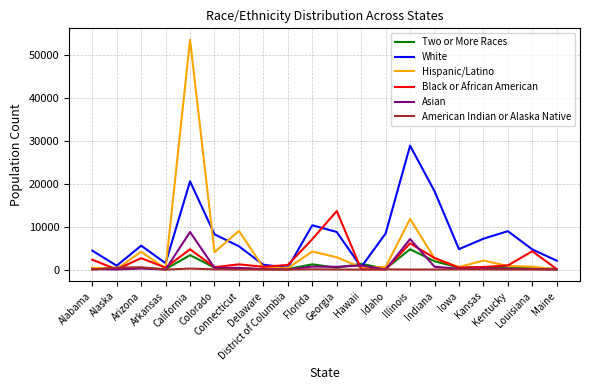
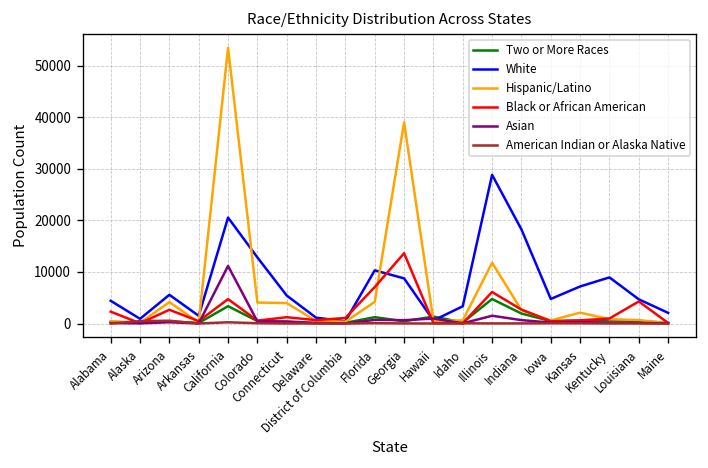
Asian, California: 9000 -> 11000
White, Colorado: 8000 -> 13000
Hispanic/Latino, Connecticut: 9000 -> 4000
Hispanic/Latino, Georgia: 3000 -> 39000
White, Idaho: 8000 -> 3000
Asian, Illinois: 7000 -> 2000
